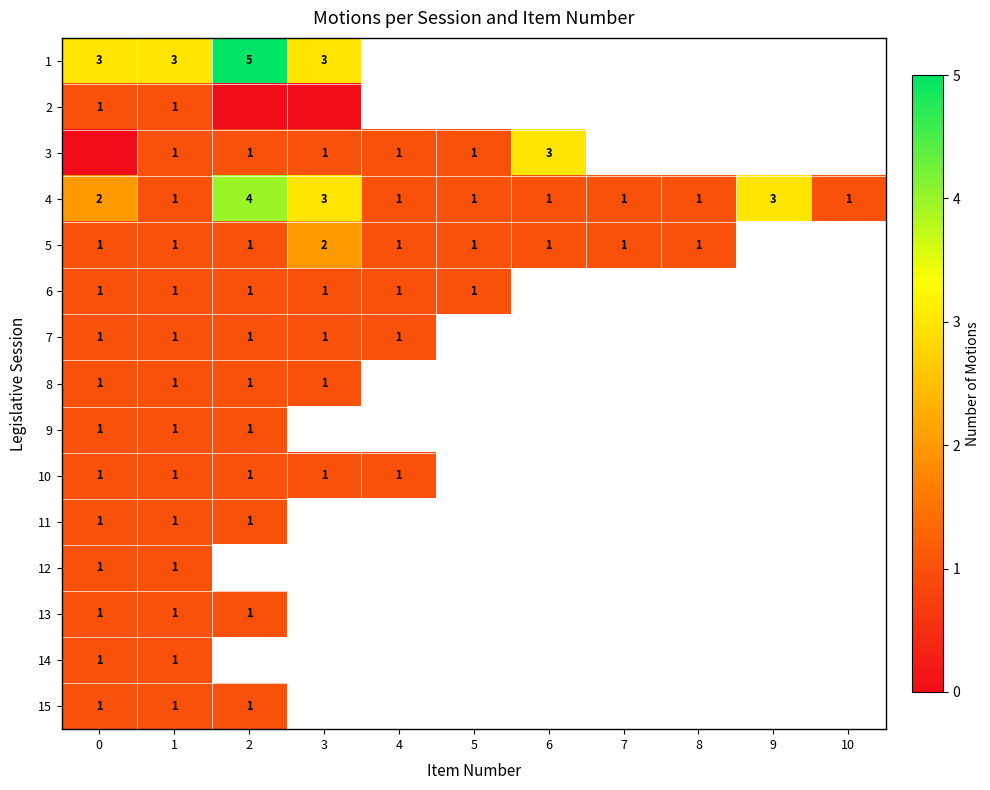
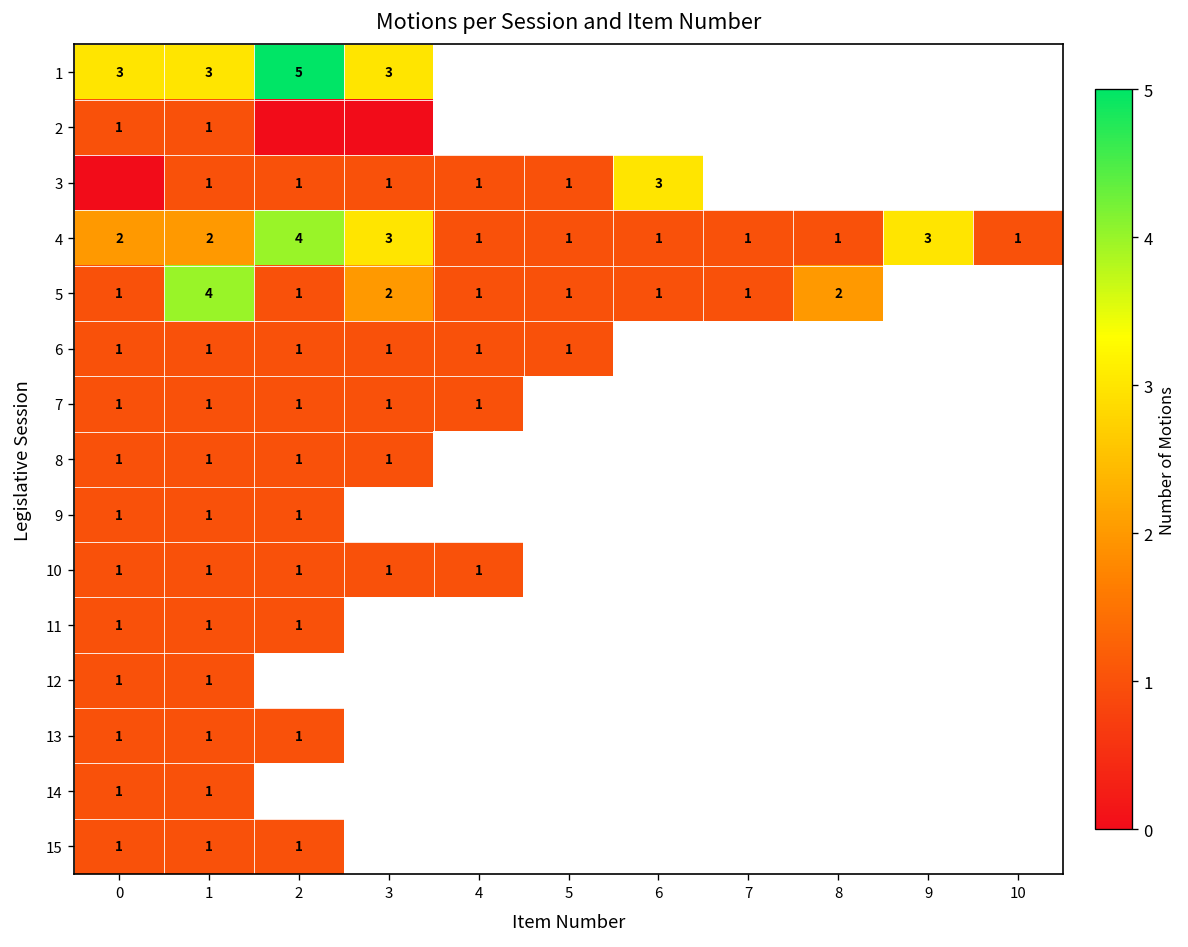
4, 1: 1 -> 2
5, 1: 1 -> 4
5, 8: 1 -> 2
